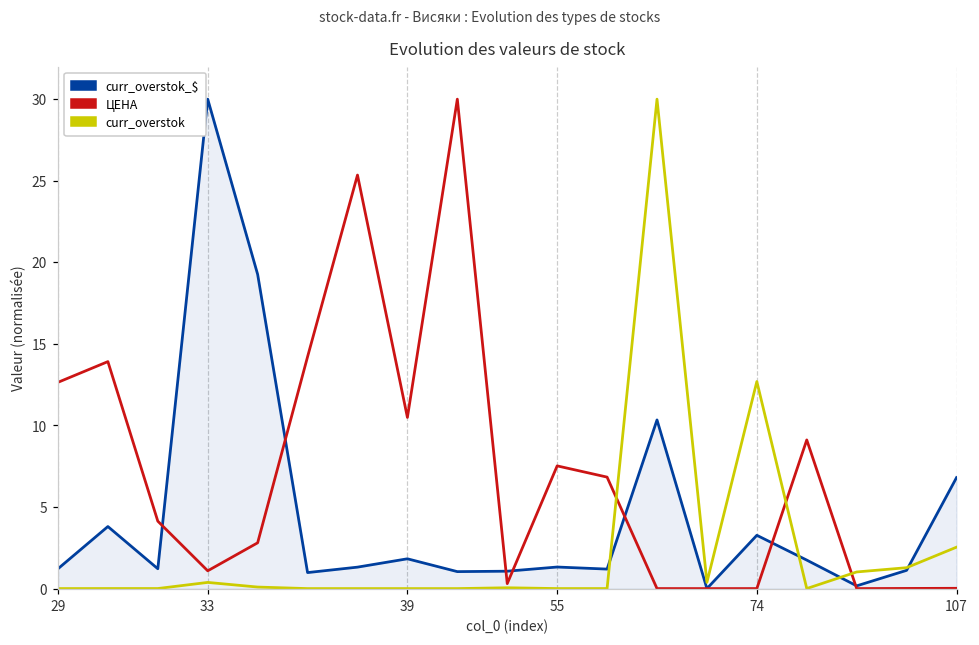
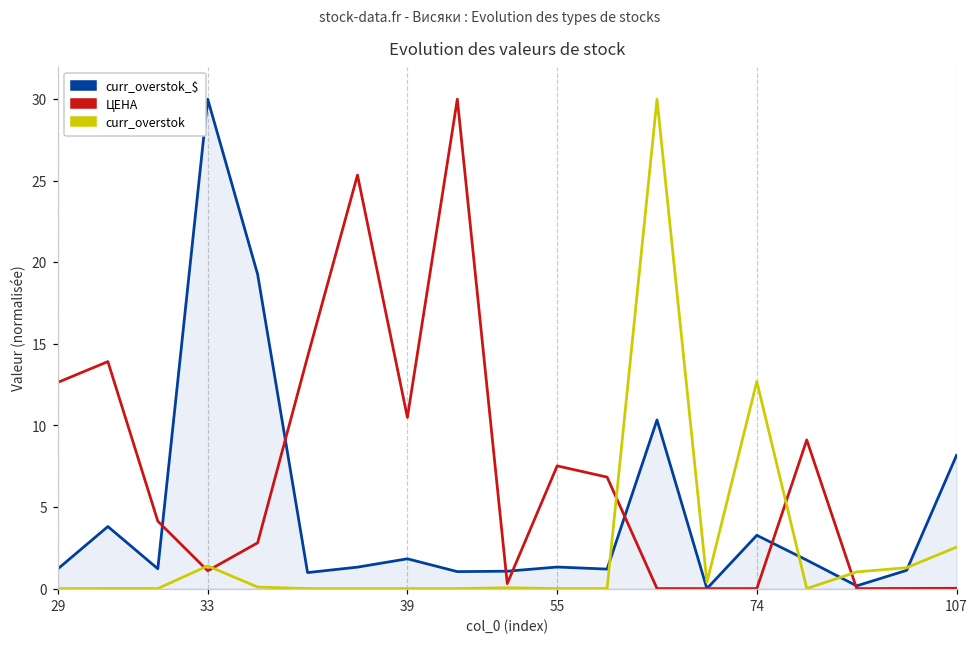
curr_overstok, 33: 0.4 -> 1.4
curr_overstok_$, 107: 6.8 -> 8.2
